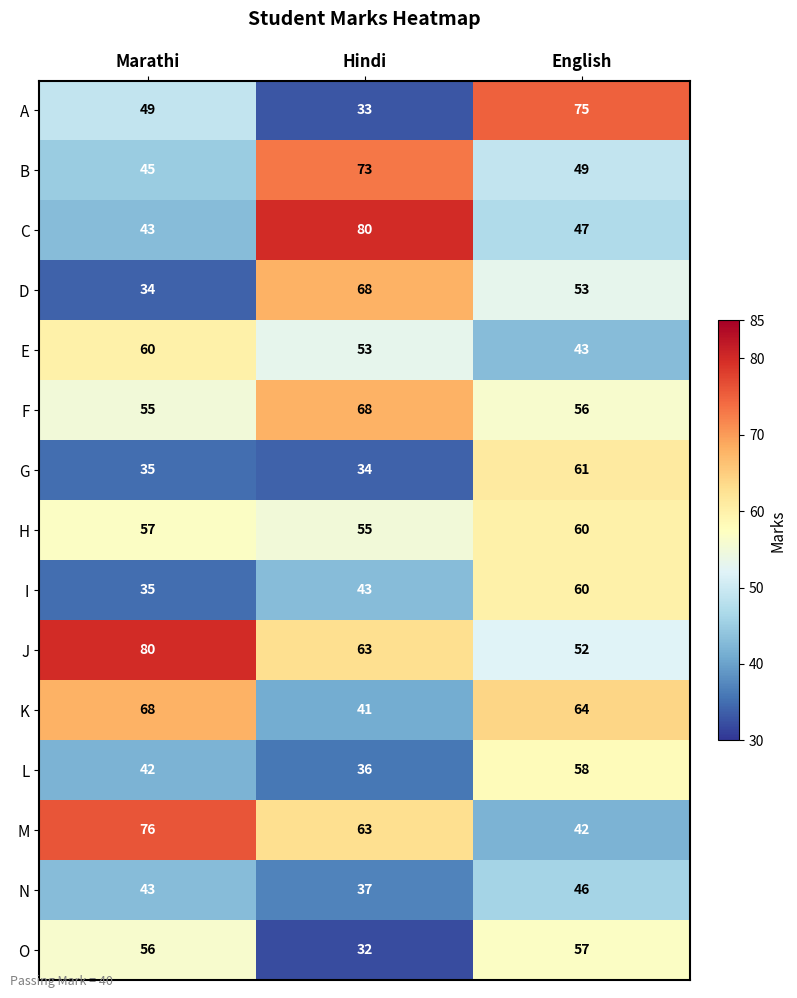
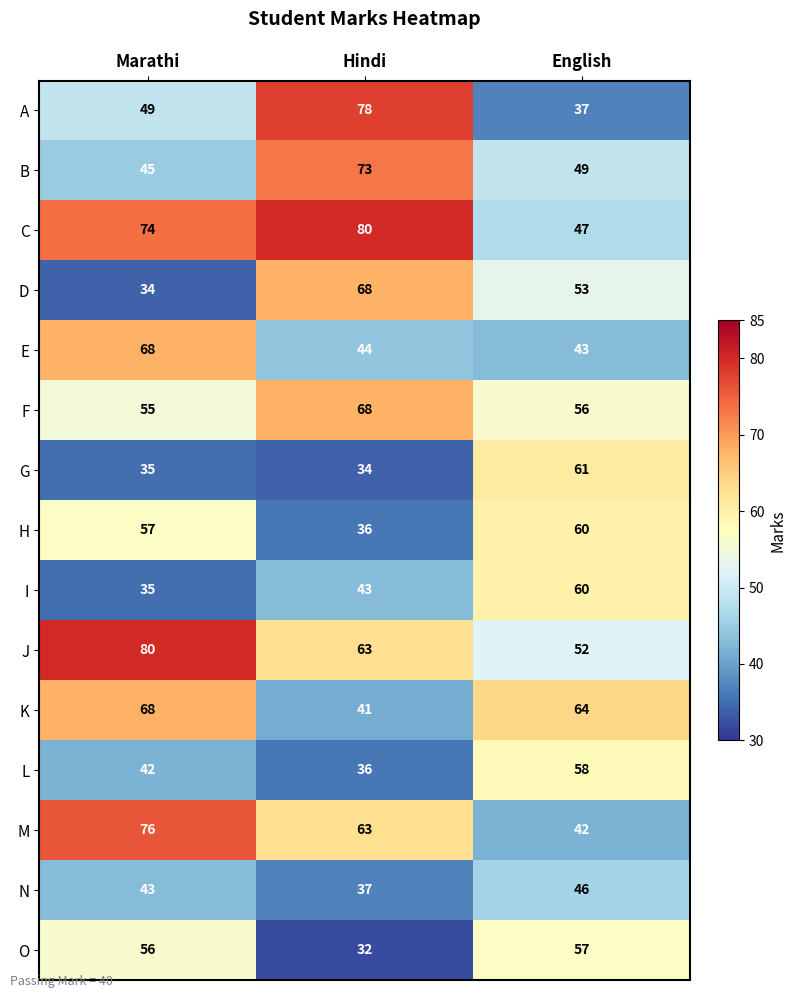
A, Hindi: 33 -> 78
A, English: 75 -> 37
C, Marathi: 43 -> 74
E, Marathi: 60 -> 68
E, Hindi: 53 -> 44
H, Hindi: 55 -> 36
